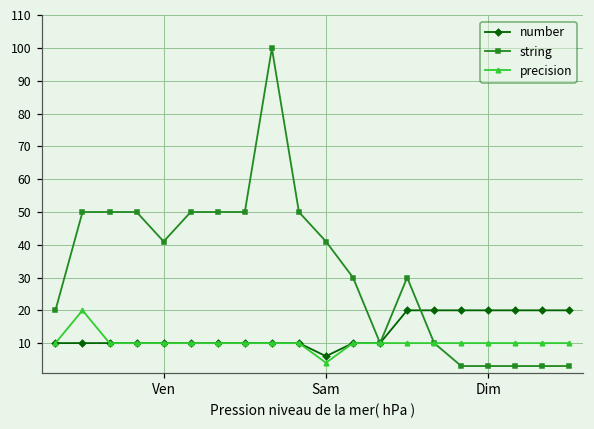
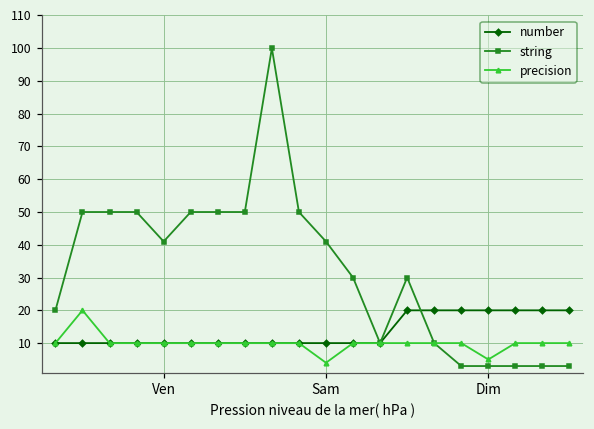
number, Sam: 6 -> 10
precision, Dim: 10 -> 5
